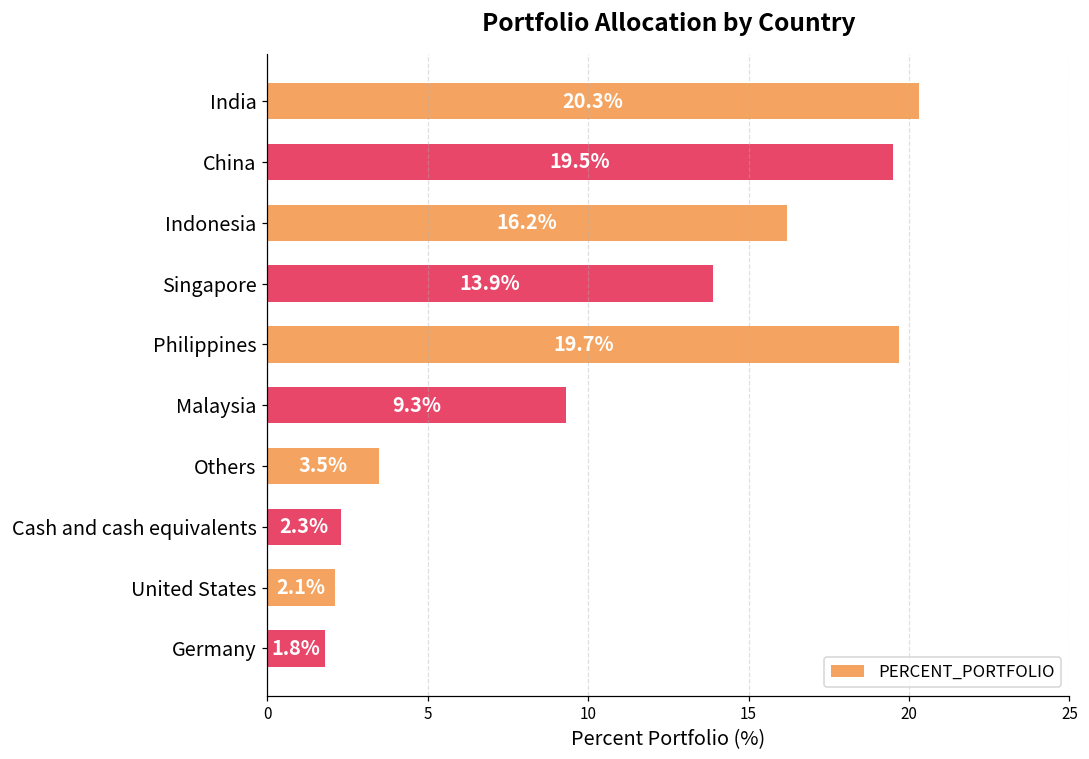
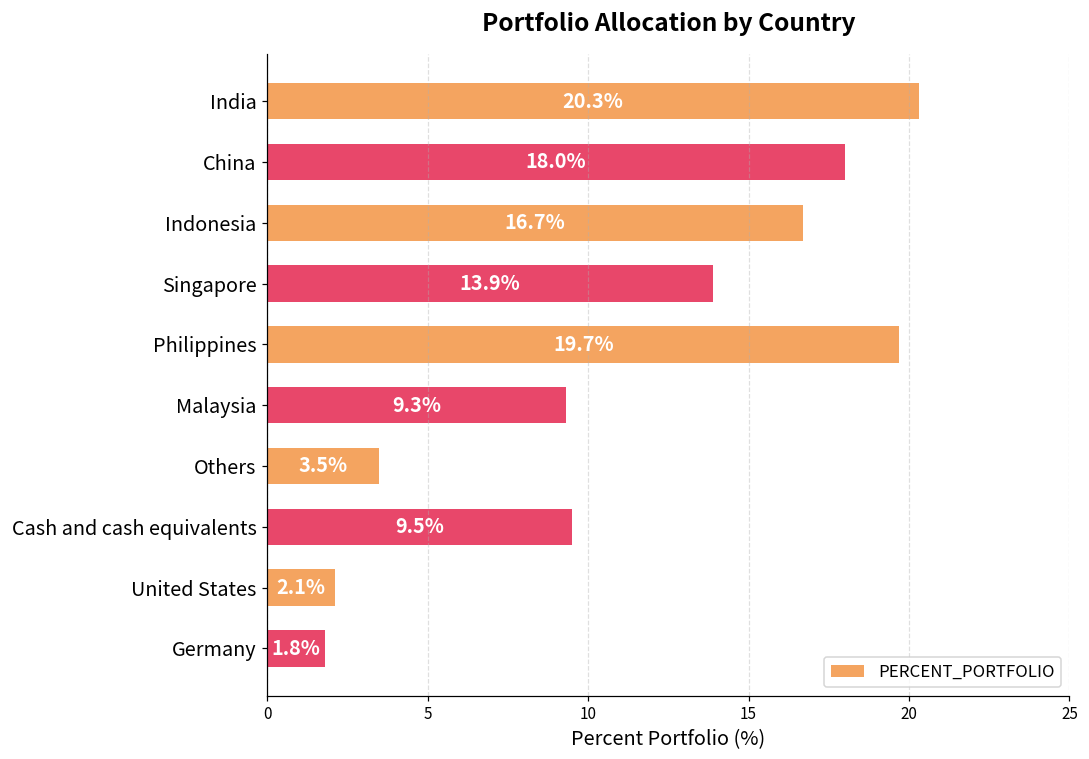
China: 19.5% -> 18.0%
Indonesia: 16.2% -> 16.7%
Cash and cash equivalents: 2.3% -> 9.5%
